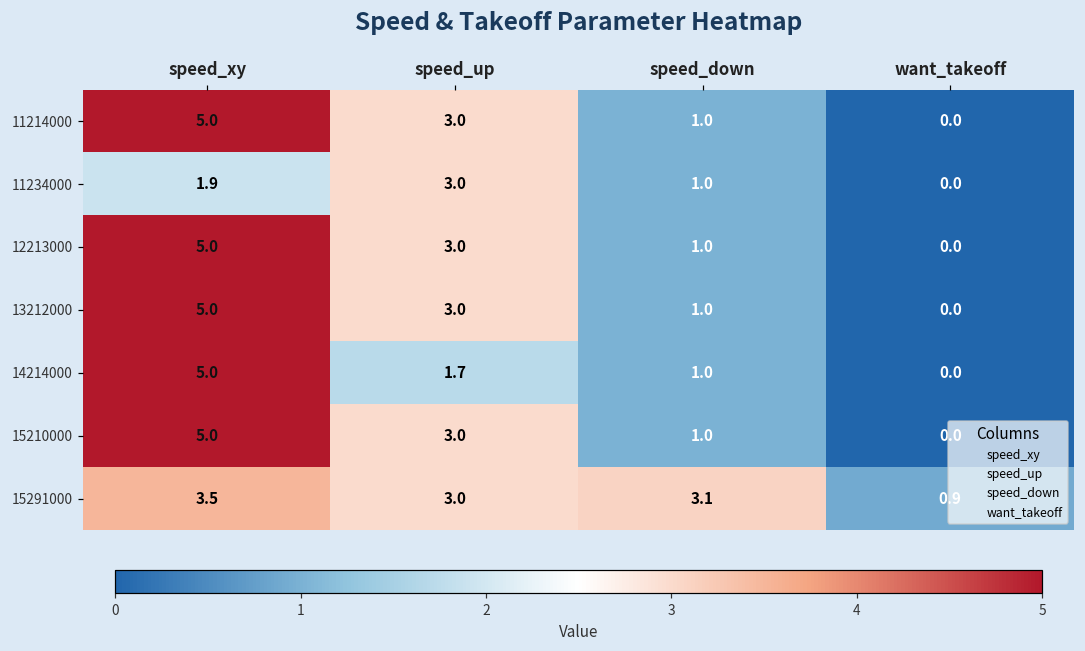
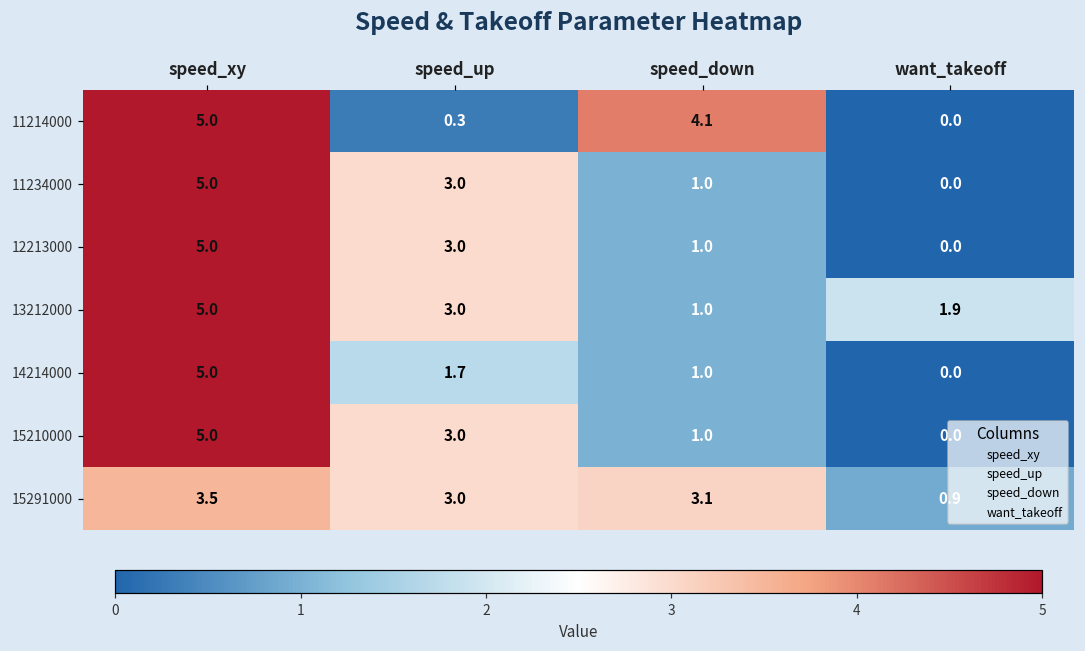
11214000, speed_up: 3.0 -> 0.3
11214000, speed_down: 1.0 -> 4.1
11234000, speed_xy: 1.9 -> 5.0
13212000, want_takeoff: 0.0 -> 1.9
